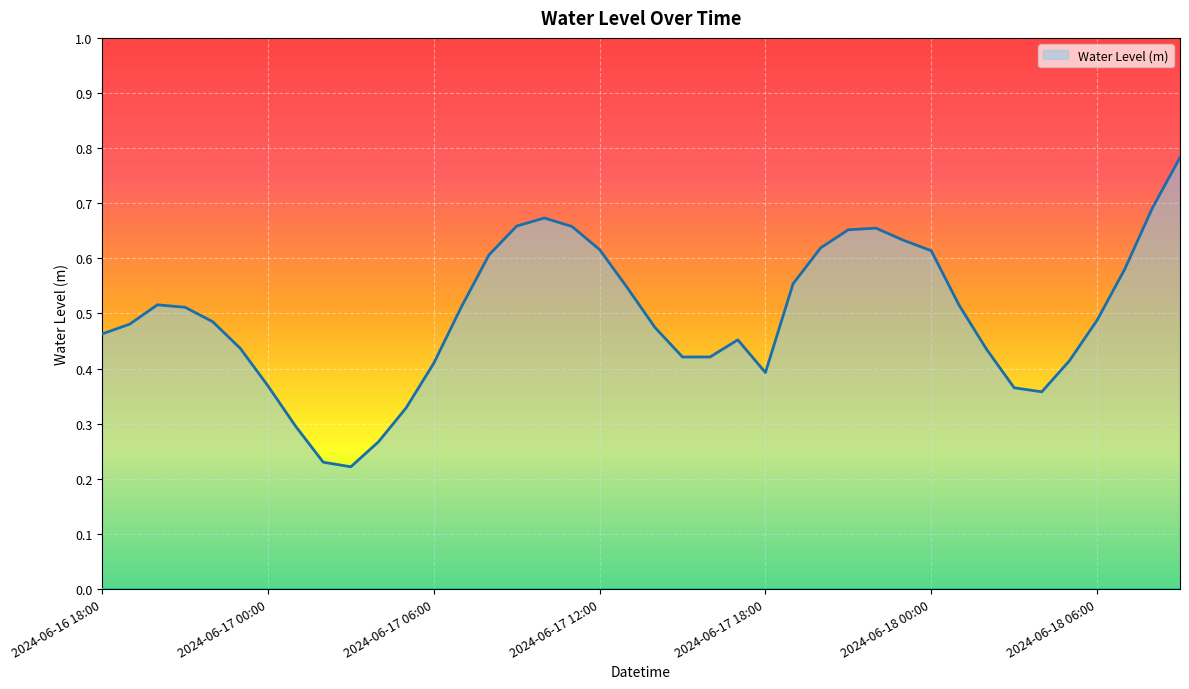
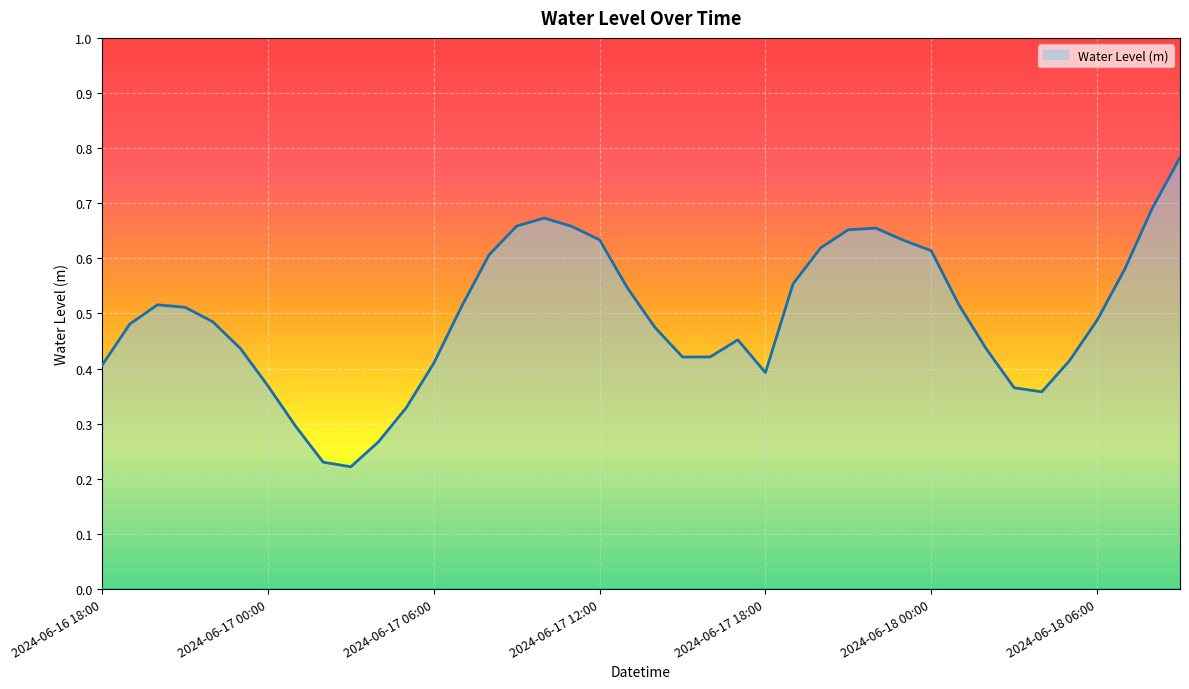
2024-06-16 18:00: 0.46 -> 0.41
2024-06-17 12:00: 0.62 -> 0.63
